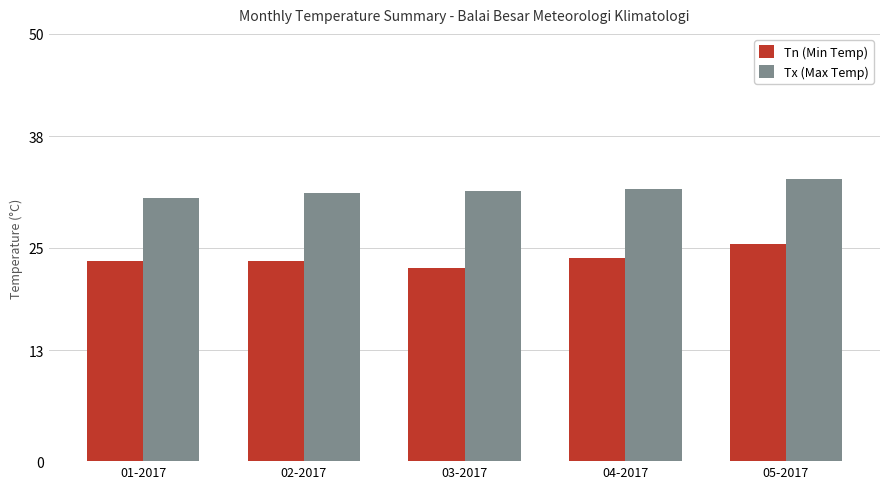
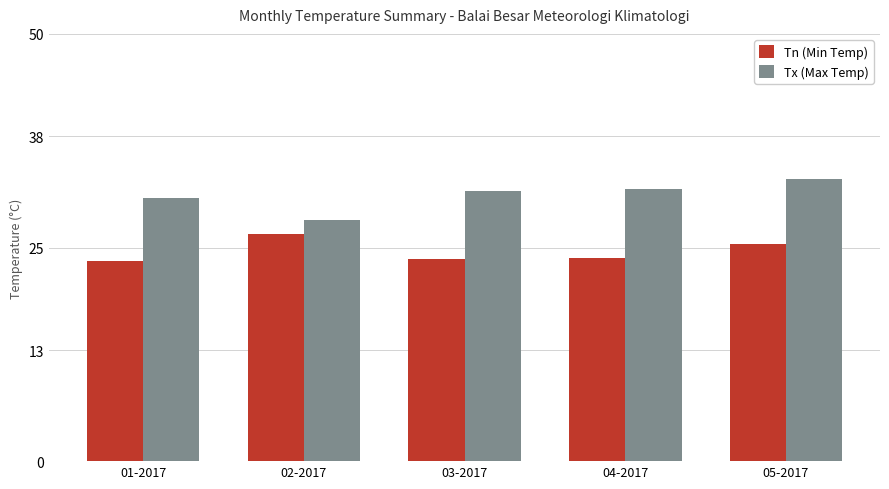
Tn (Min Temp), 02-2017: 23 -> 27
Tx (Max Temp), 02-2017: 31 -> 28
Tn (Min Temp), 03-2017: 23 -> 24
